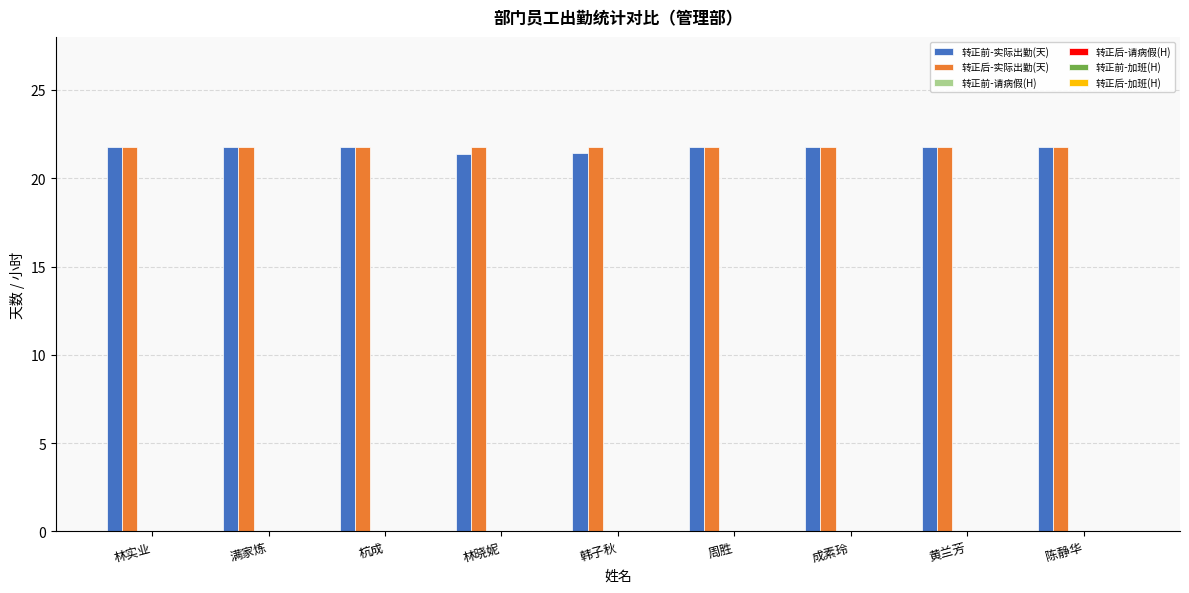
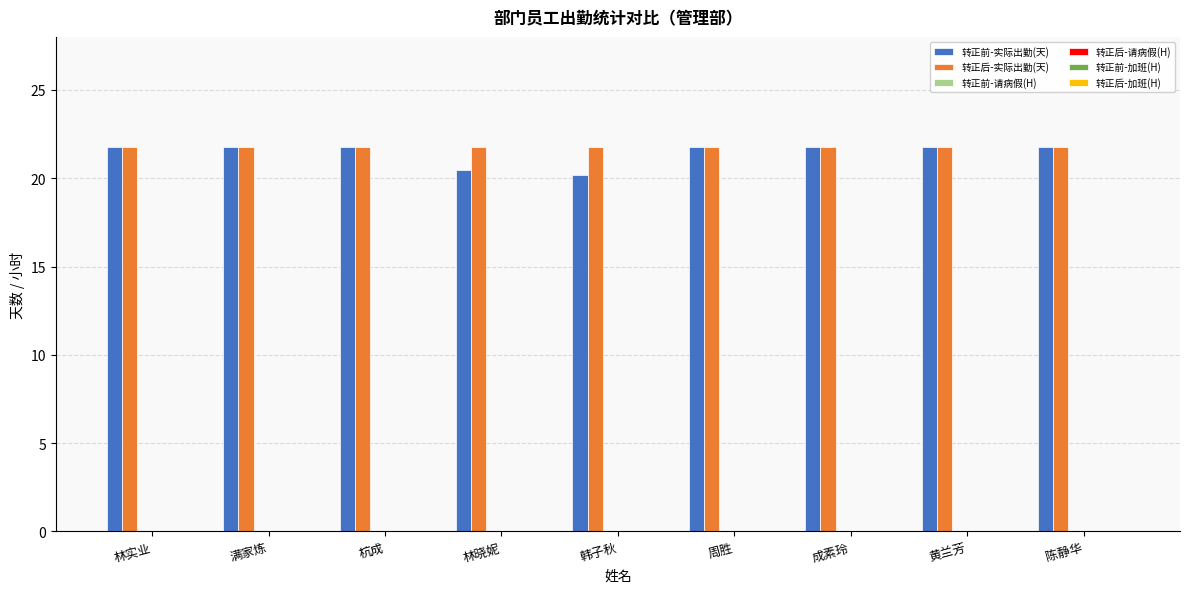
转正前-实际出勤(天), 林晓妮: 21.4 -> 20.5
转正前-实际出勤(天), 韩子秋: 21.4 -> 20.2
